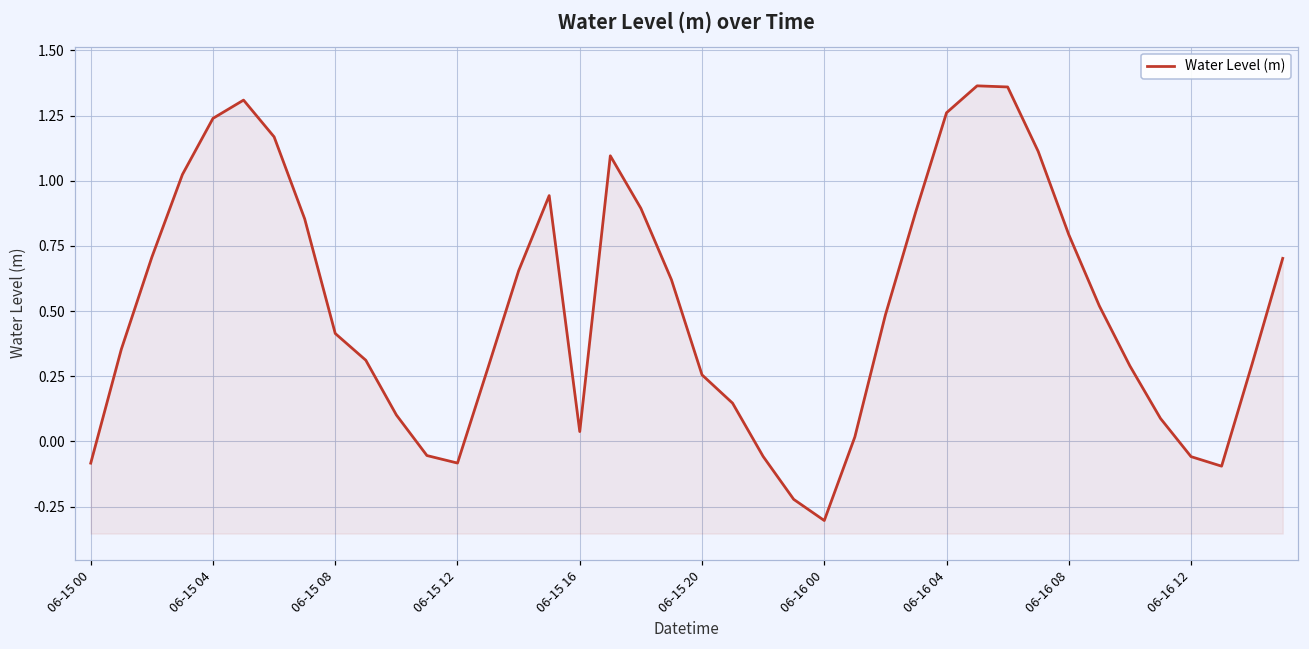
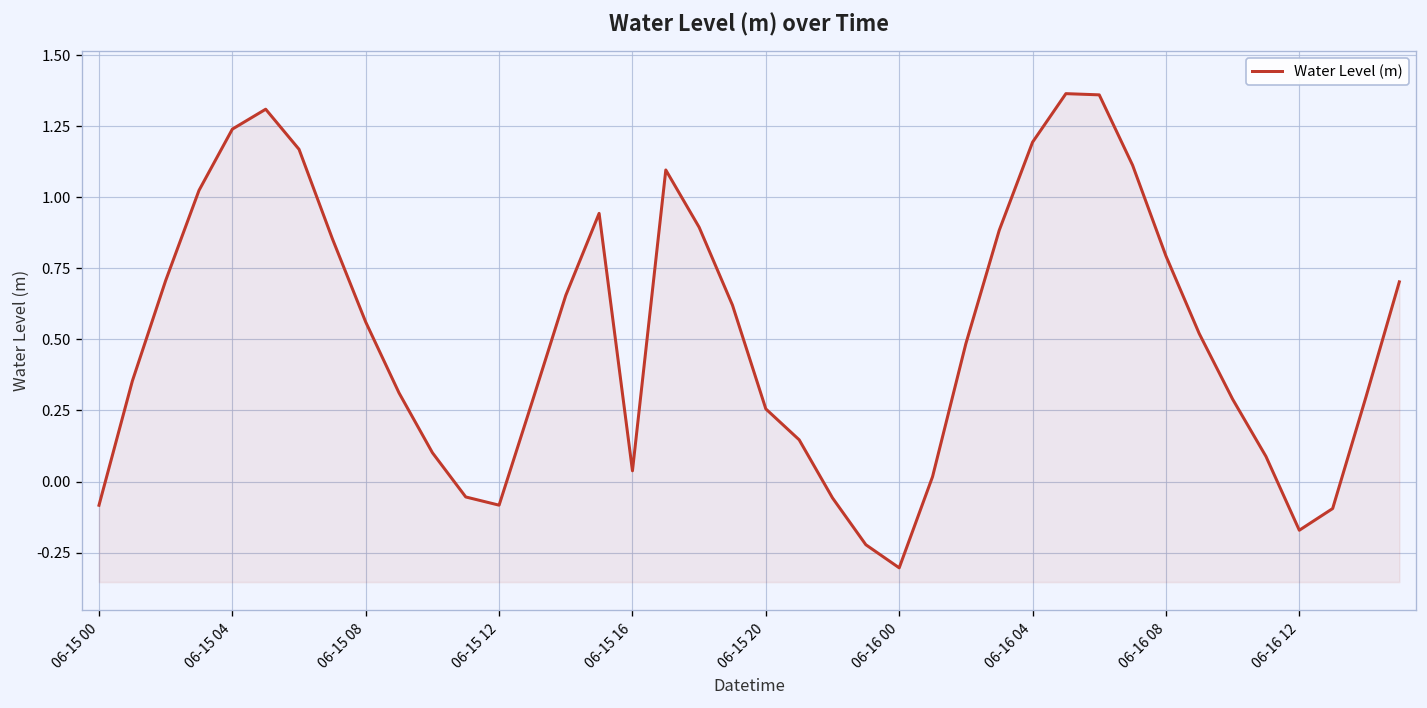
06-15 08: 0.41 -> 0.56
06-16 04: 1.26 -> 1.19
06-16 12: -0.06 -> -0.17
